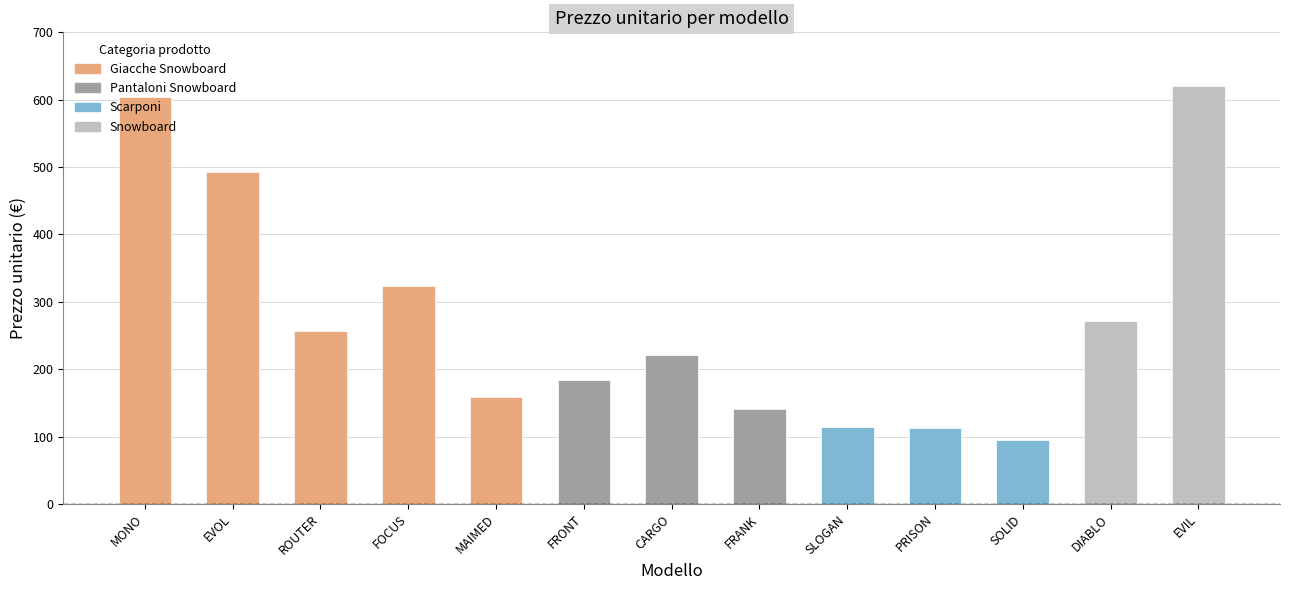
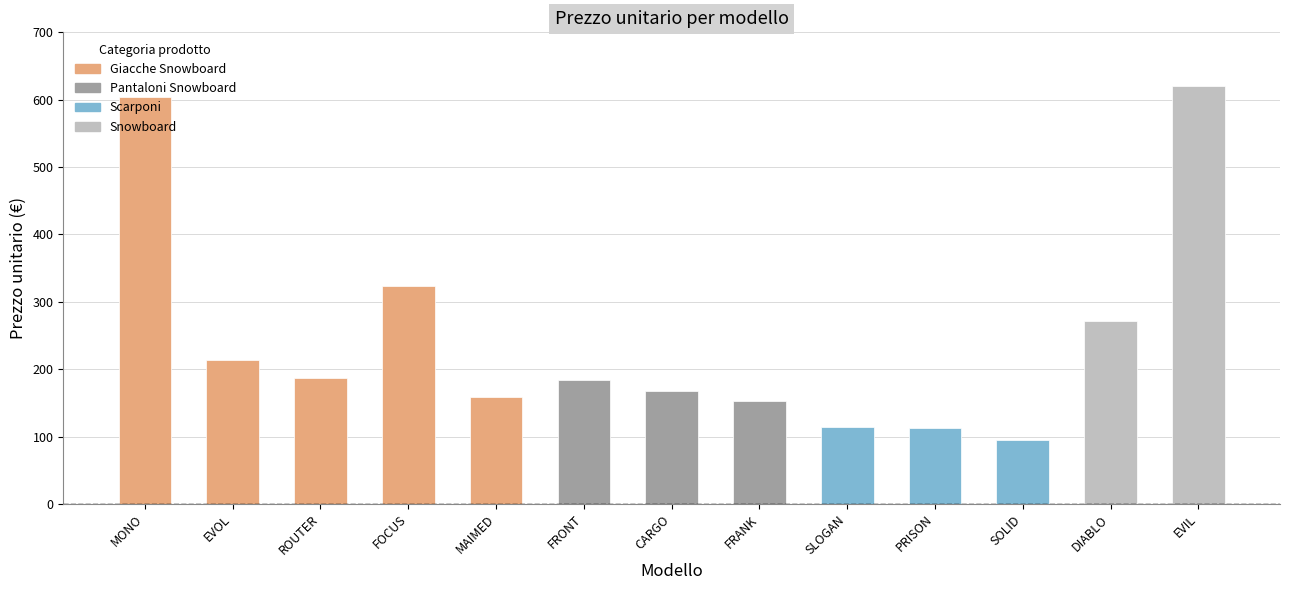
EVOL: 490 -> 210
ROUTER: 260 -> 190
CARGO: 220 -> 170
FRANK: 140 -> 150
